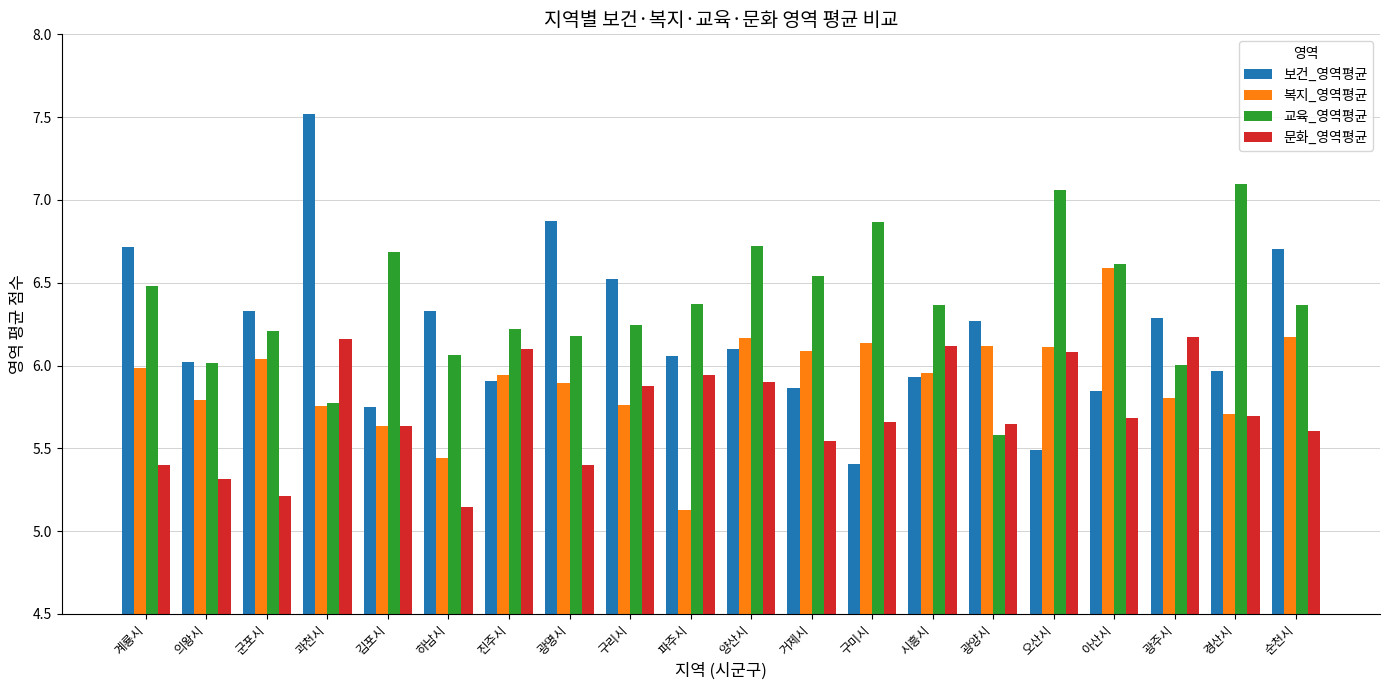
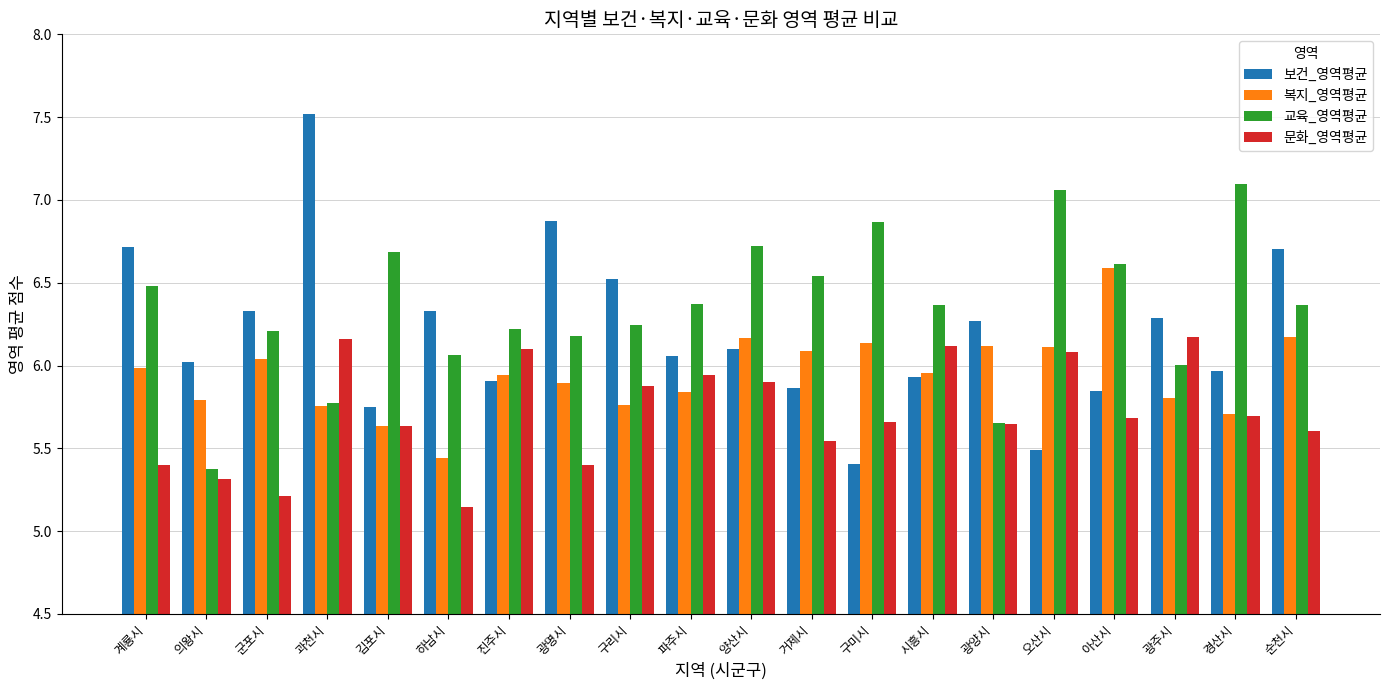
교육_영역평균, 의왕시: 6.02 -> 5.38
복지_영역평균, 파주시: 5.13 -> 5.84
교육_영역평균, 광양시: 5.58 -> 5.65
